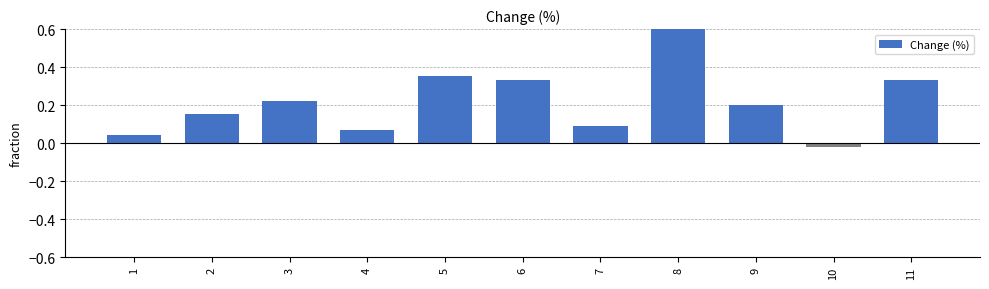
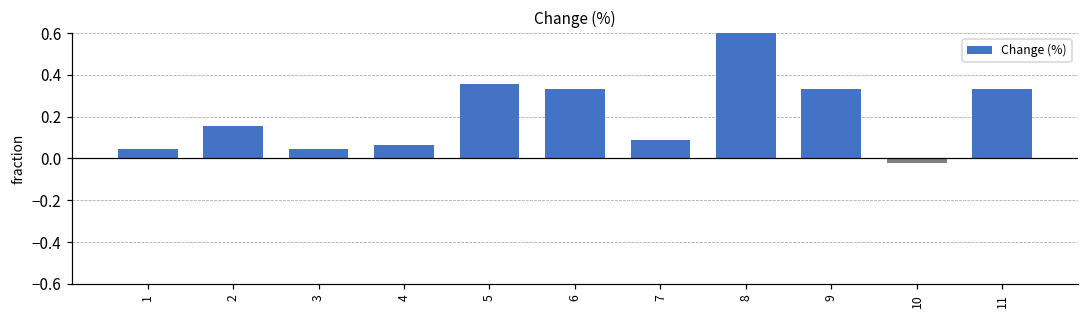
3: 0.22 -> 0.04
9: 0.20 -> 0.33
